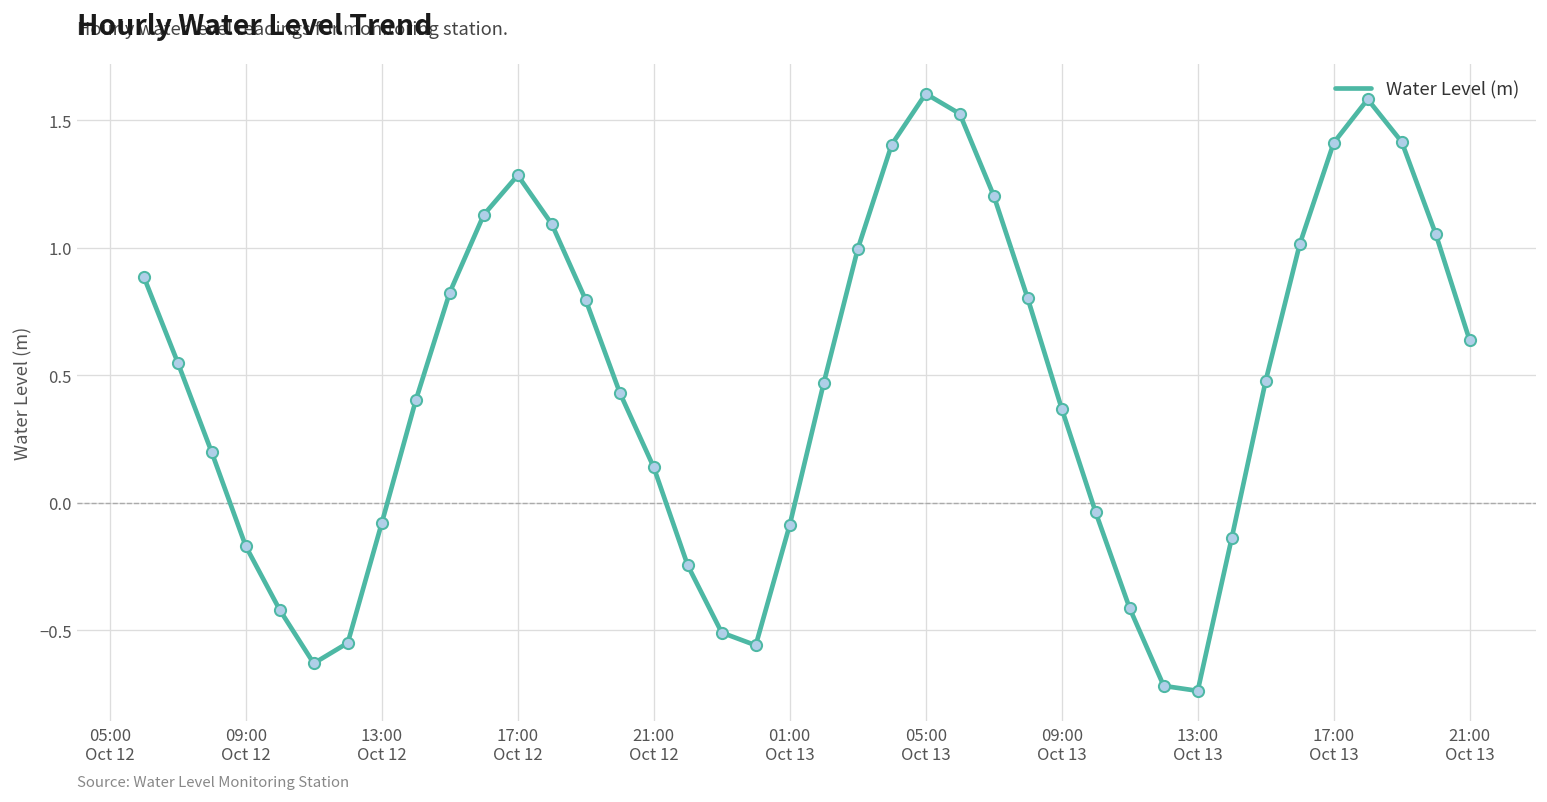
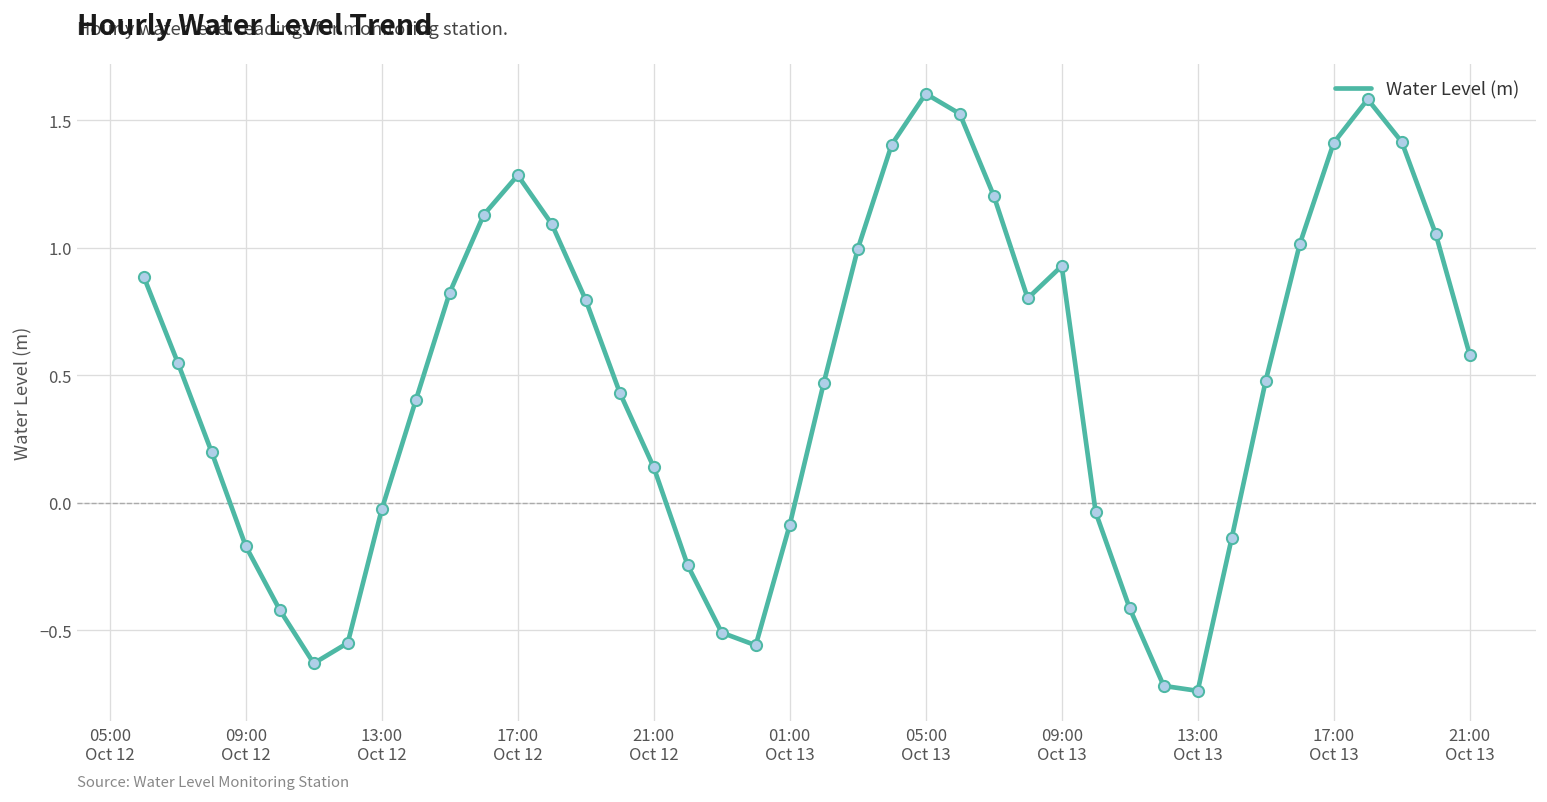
13:00 Oct 12: -0.08 -> -0.03
09:00 Oct 13: 0.37 -> 0.93
21:00 Oct 13: 0.64 -> 0.58
